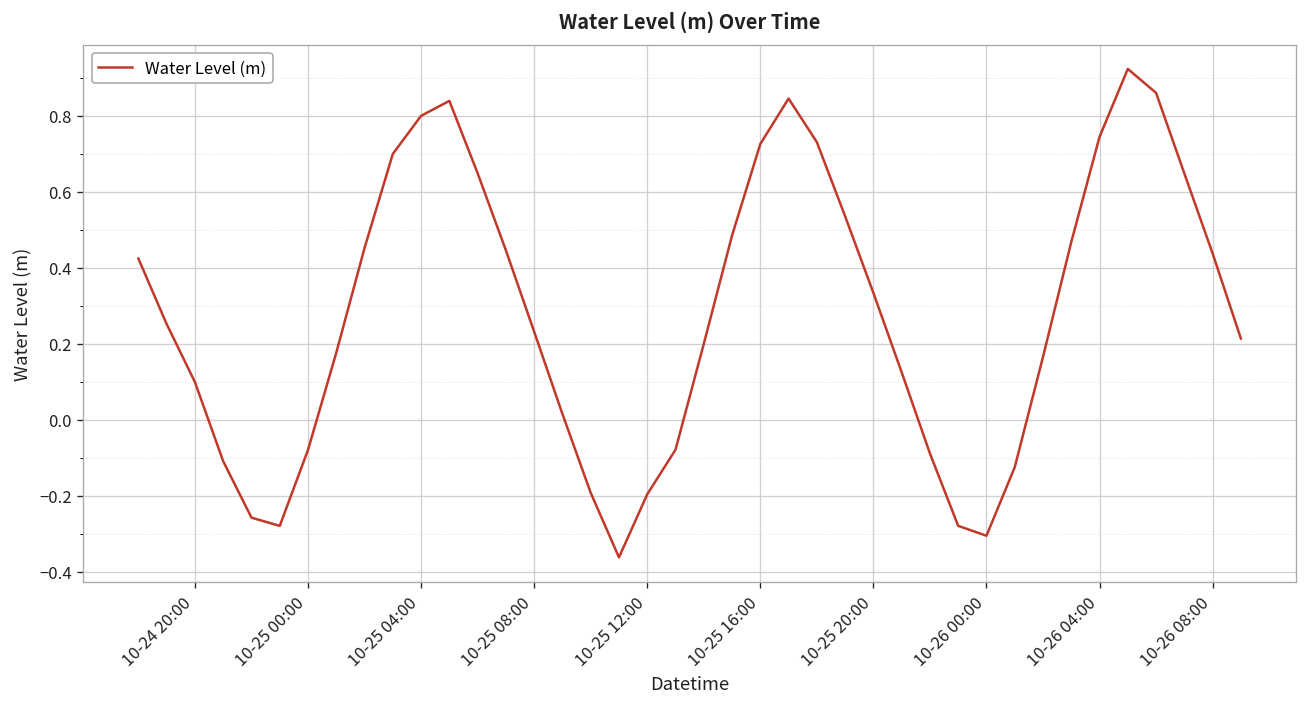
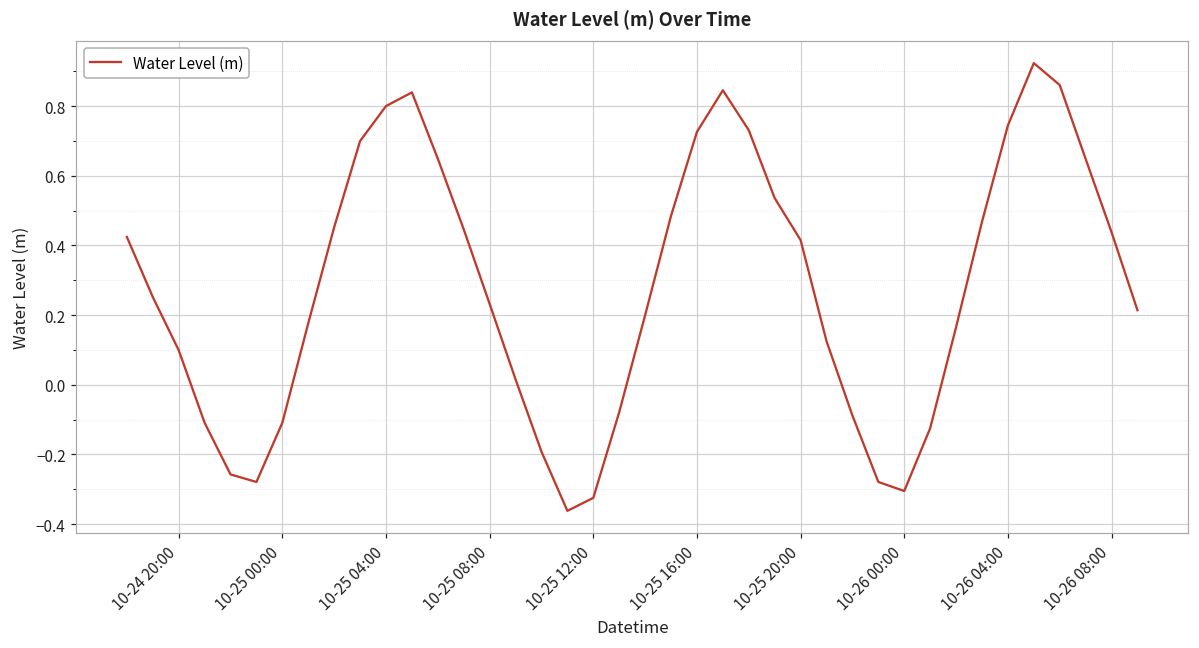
10-25 00:00: -0.08 -> -0.11
10-25 12:00: -0.20 -> -0.32
10-25 20:00: 0.33 -> 0.42
